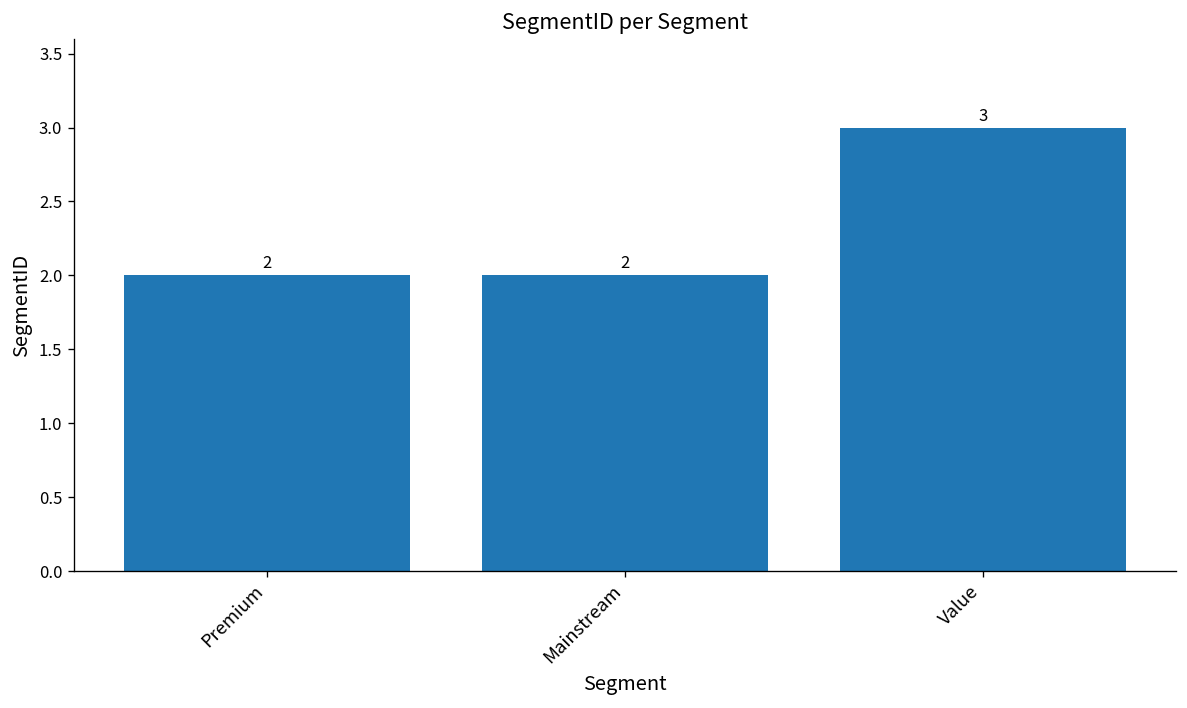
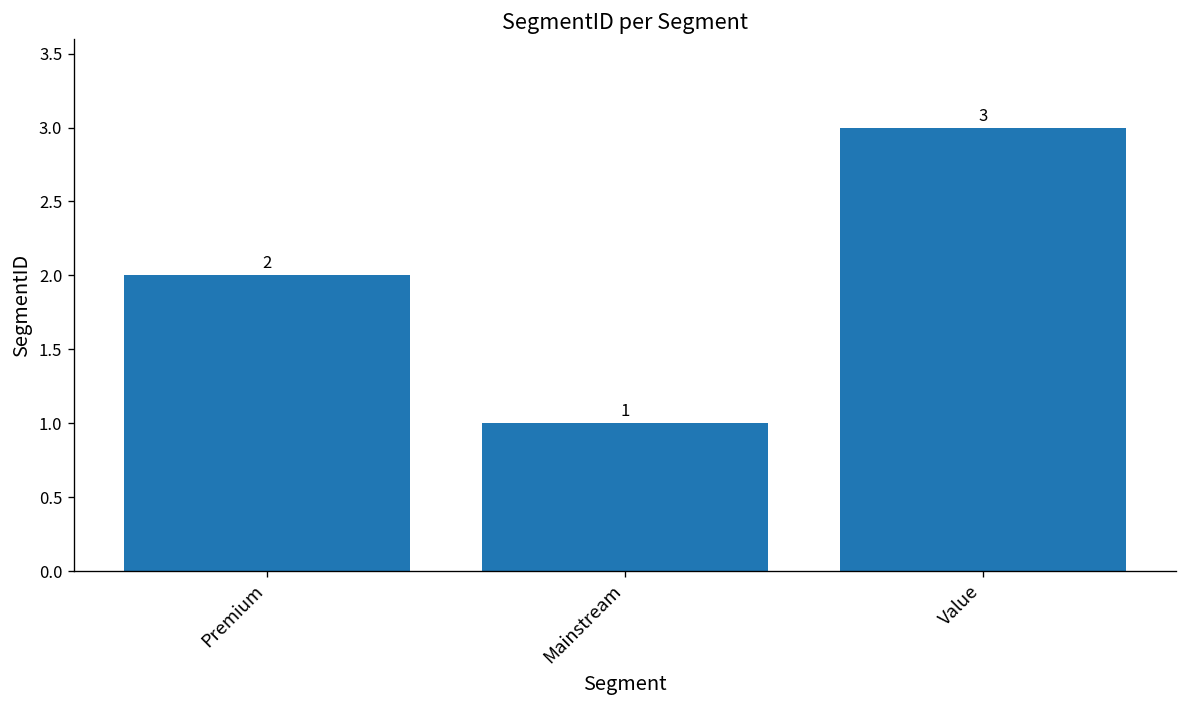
Mainstream: 2 -> 1
